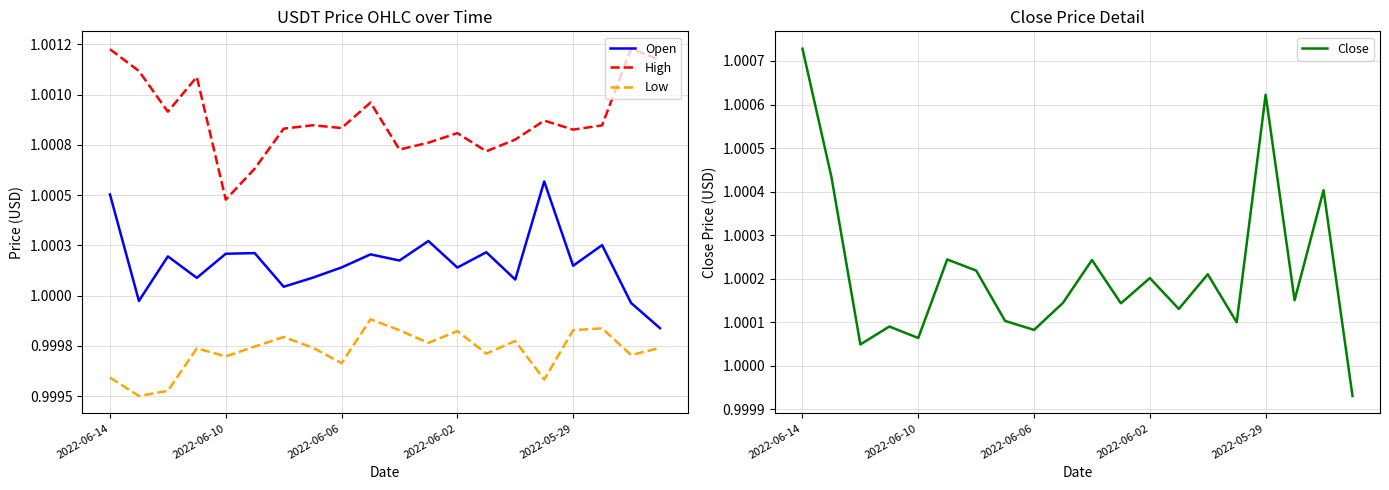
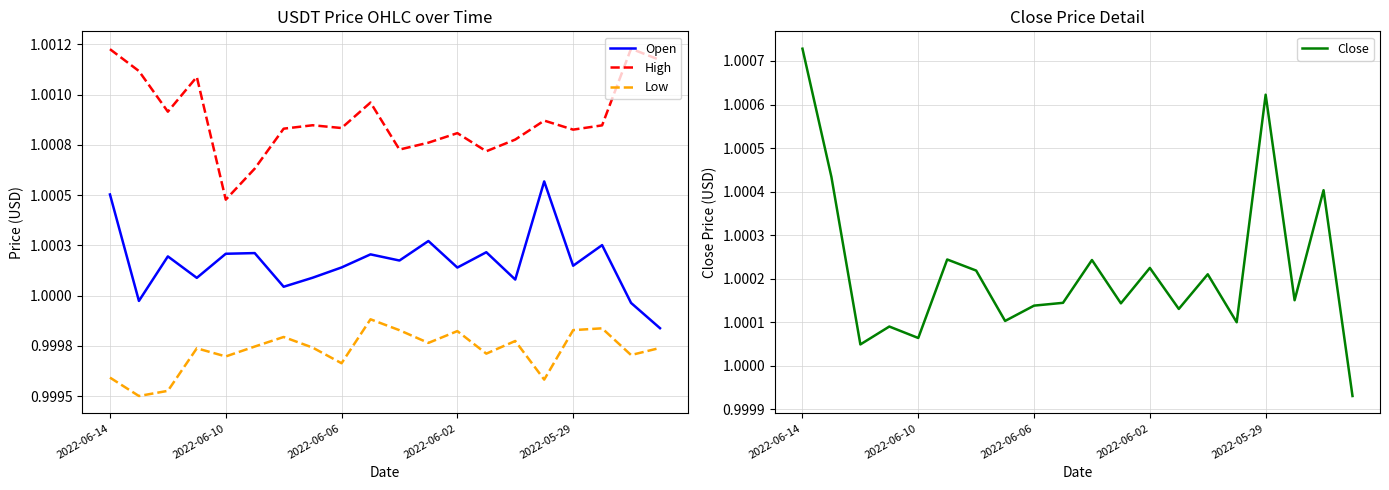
Close Price Detail, 2022-06-06: 1.00008 -> 1.00014
Close Price Detail, 2022-06-02: 1.00020 -> 1.00022
